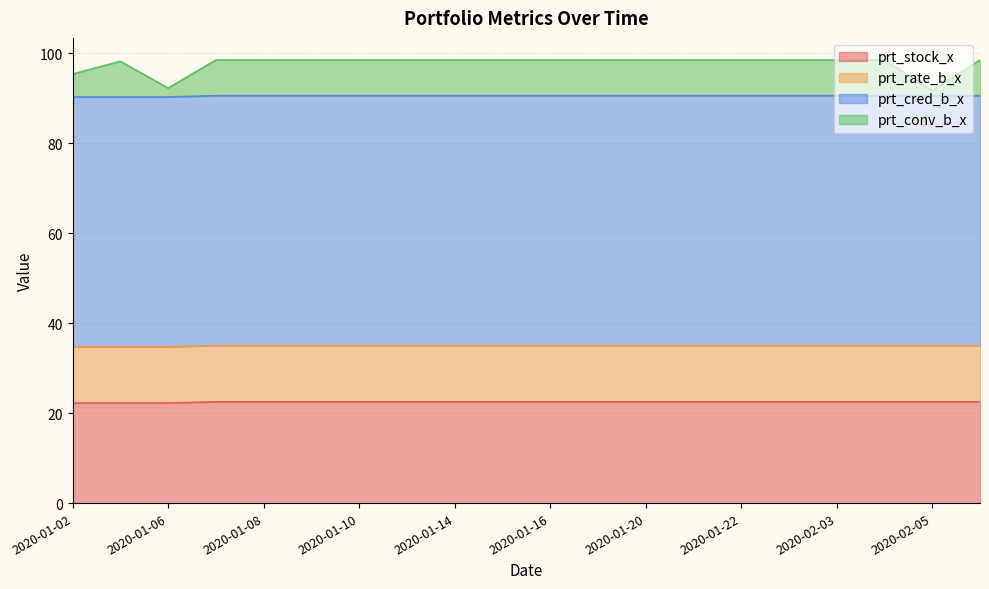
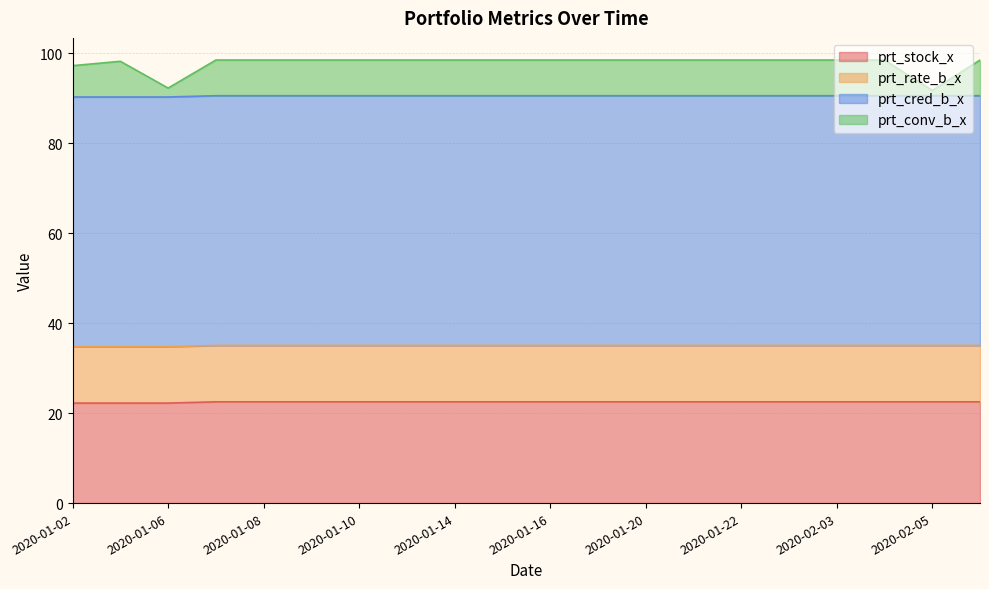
prt_conv_b_x, 2020-01-02: 5 -> 7
